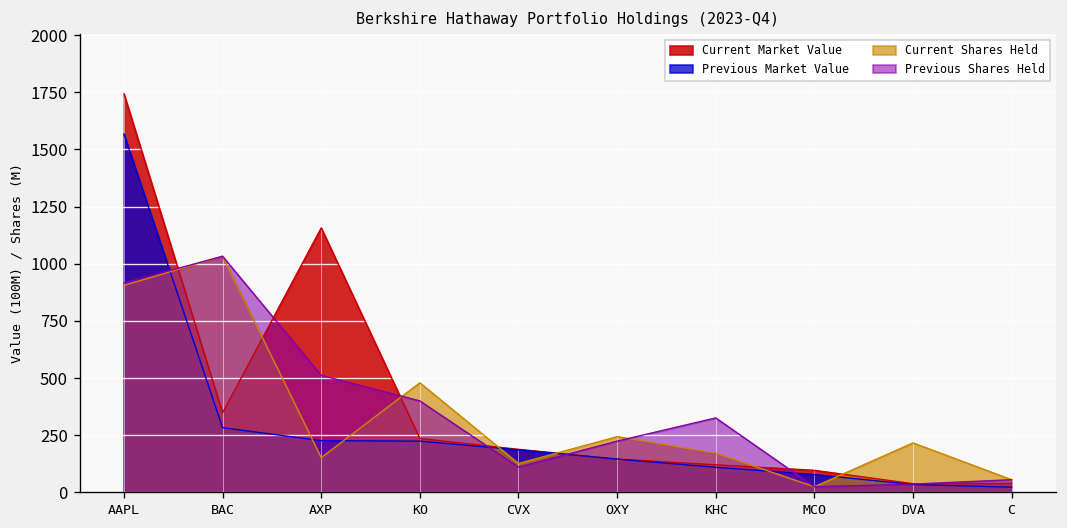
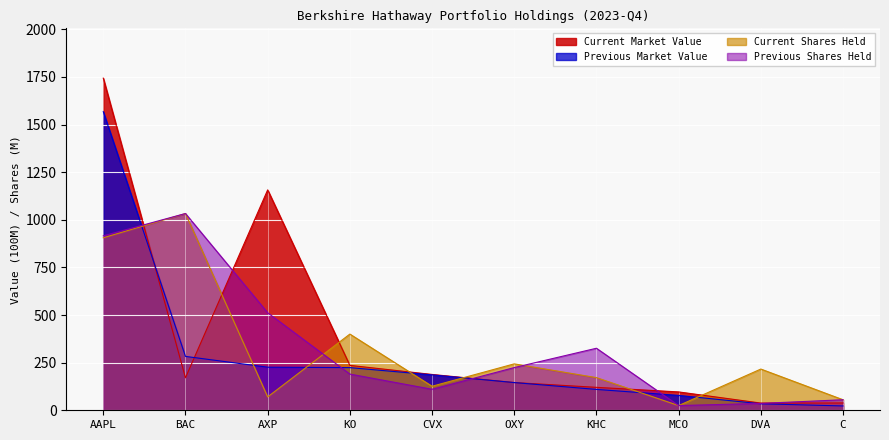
Current Market Value, BAC: 350 -> 170
Current Shares Held, AXP: 150 -> 70
Current Shares Held, KO: 480 -> 400
Previous Shares Held, KO: 400 -> 190
